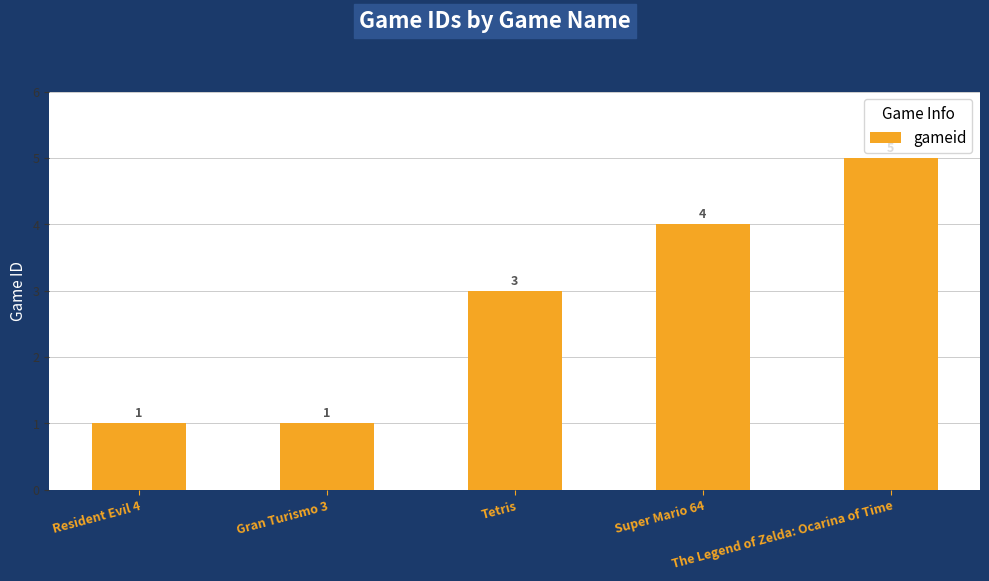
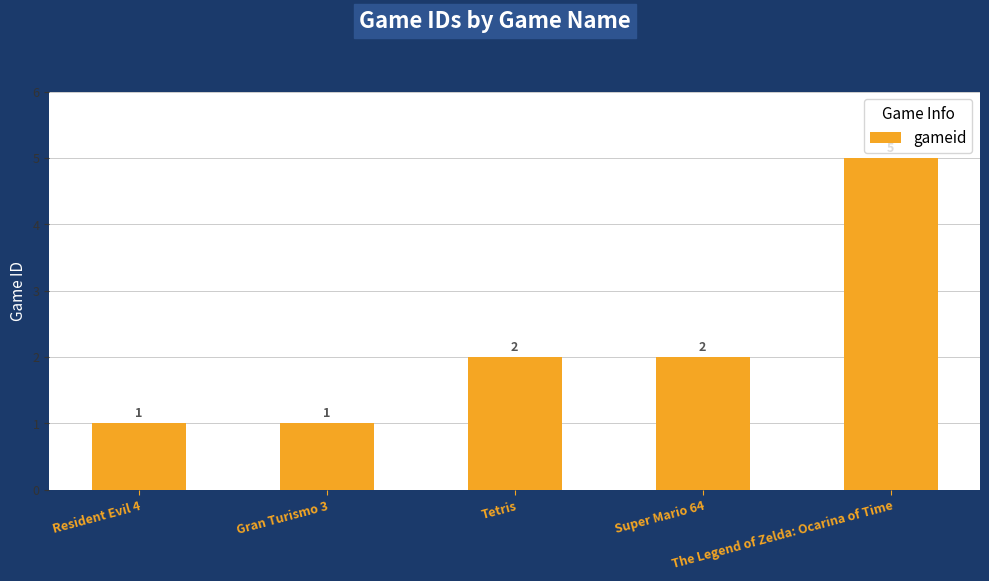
Tetris: 3 -> 2
Super Mario 64: 4 -> 2
